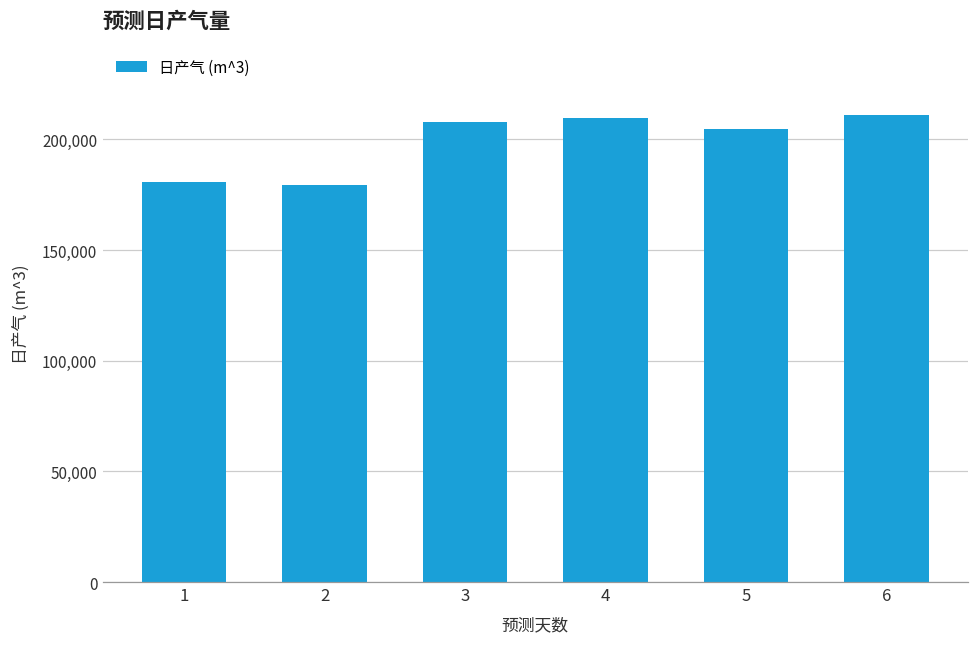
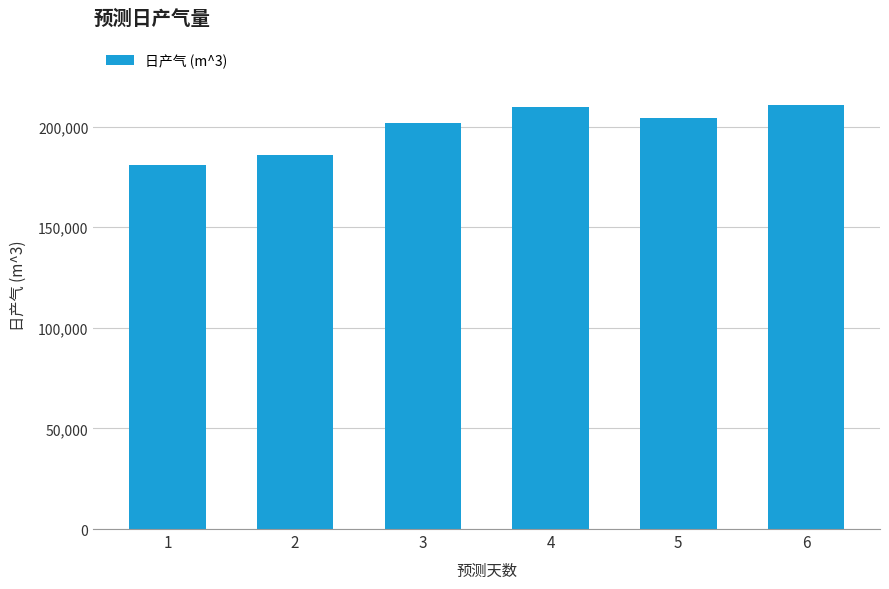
2: 180,000 -> 186,000
3: 208,000 -> 202,000
